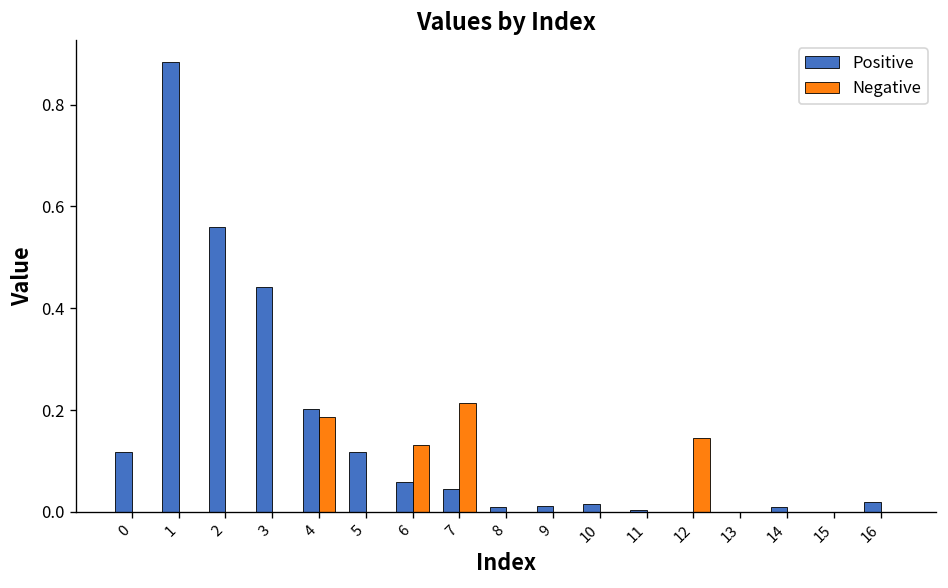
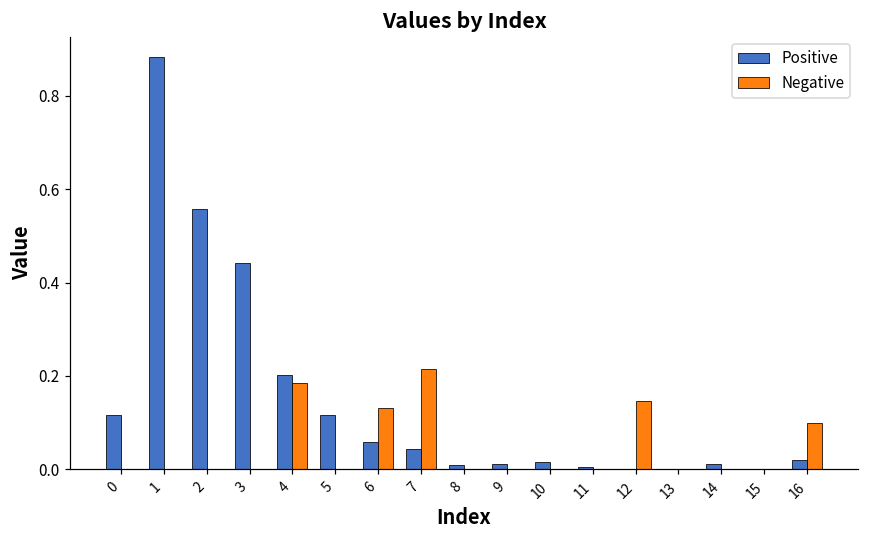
Negative, 16: 0.0 -> 0.1
